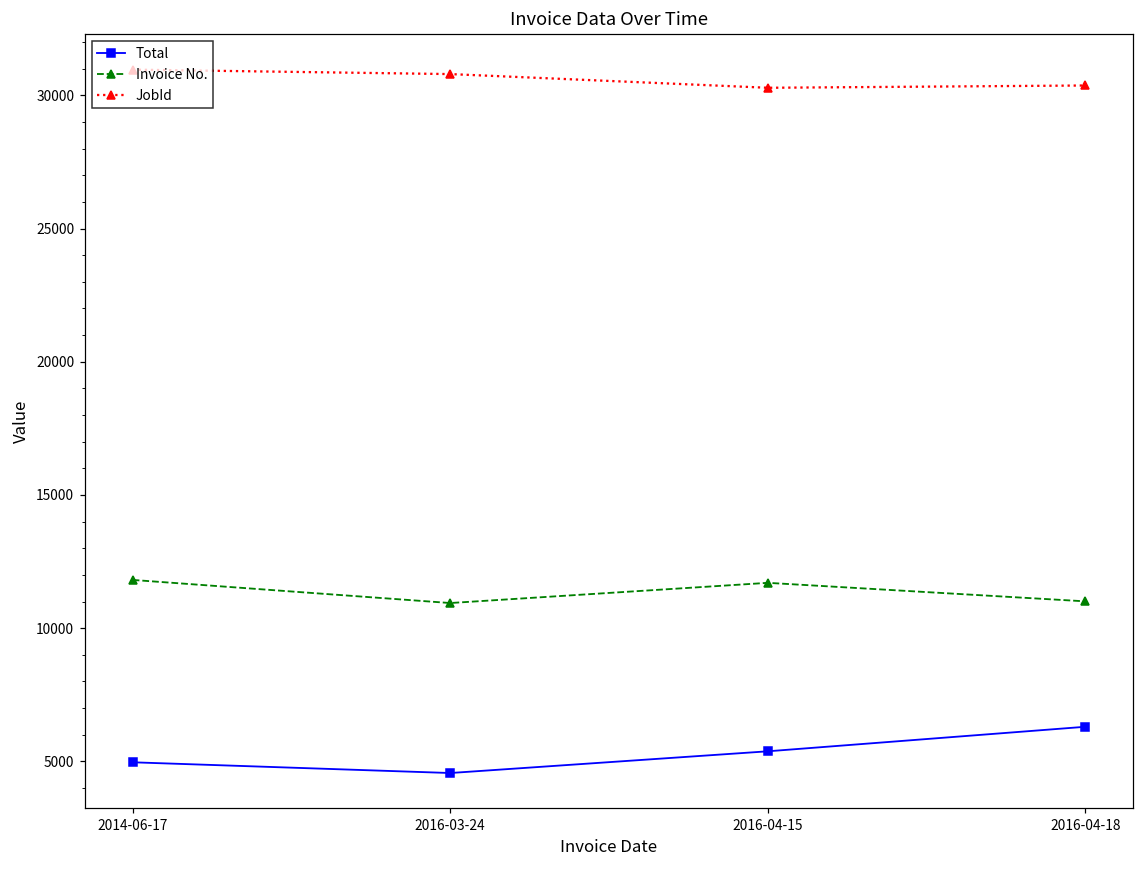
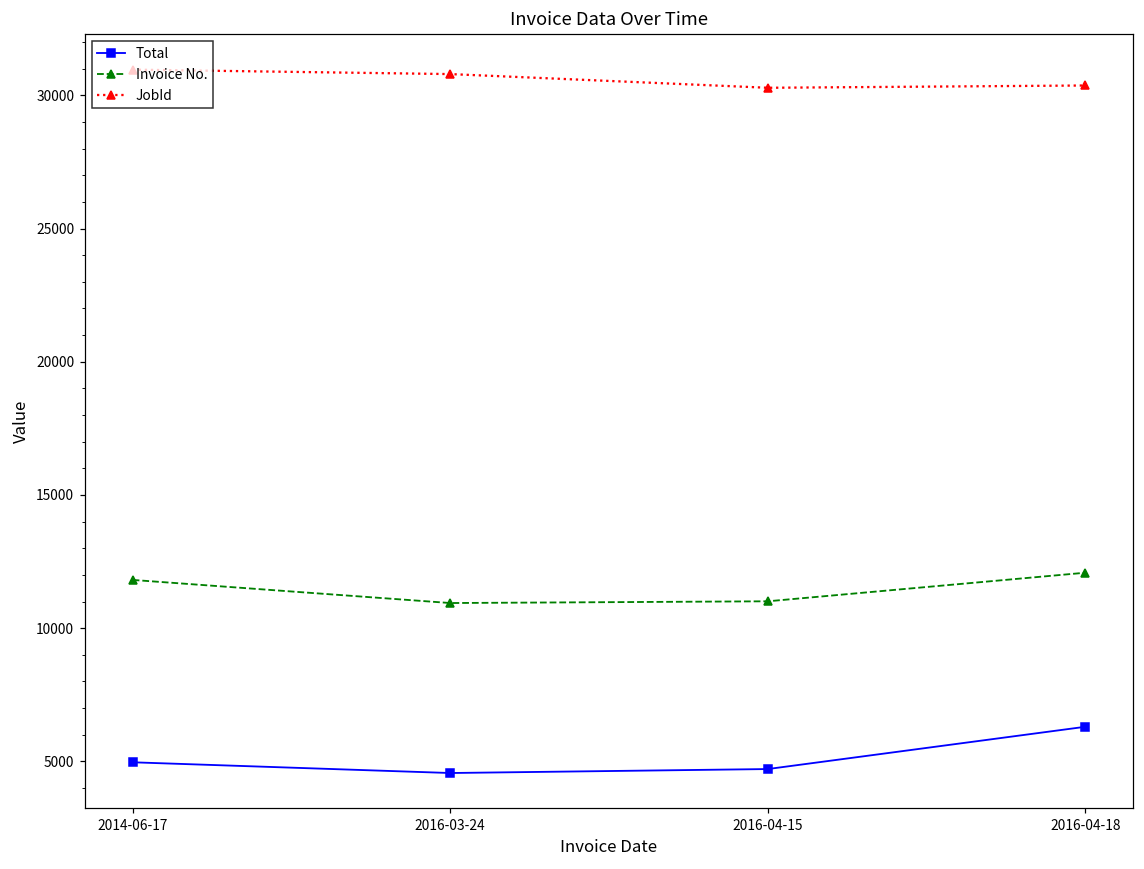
Total, 2016-04-15: 5400 -> 4700
Invoice No., 2016-04-15: 11700 -> 11000
Invoice No., 2016-04-18: 11000 -> 12100
